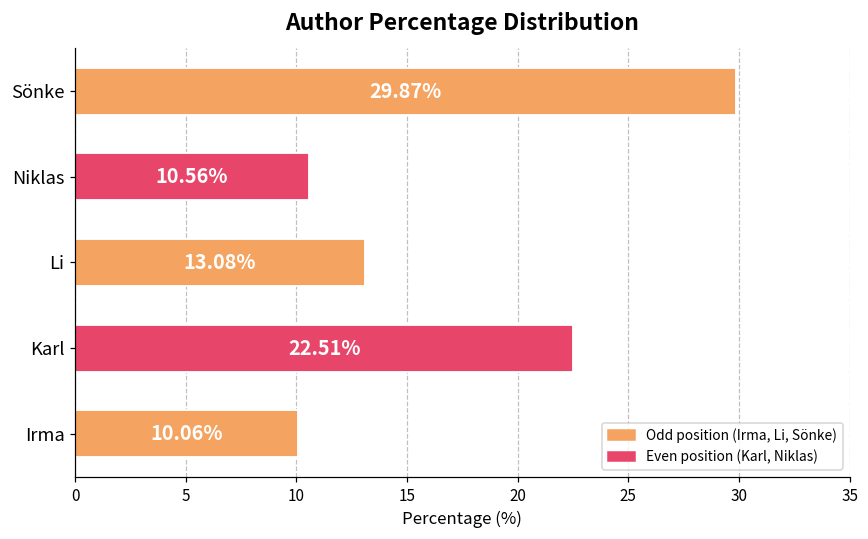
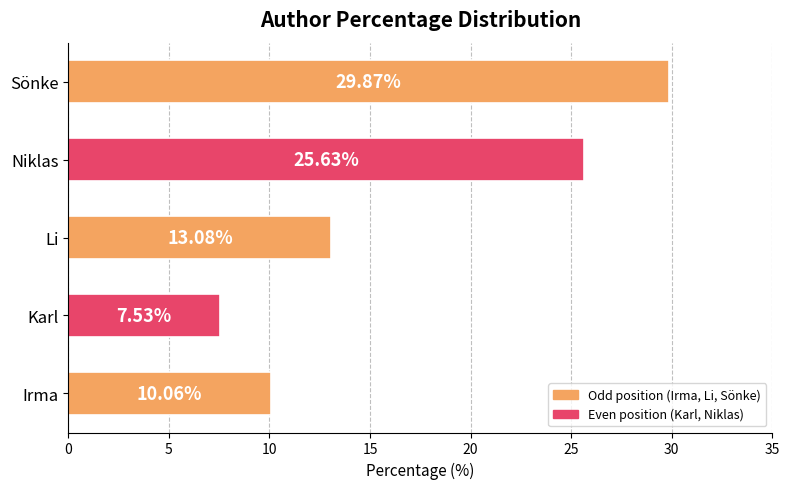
Niklas: 10.56% -> 25.63%
Karl: 22.51% -> 7.53%
